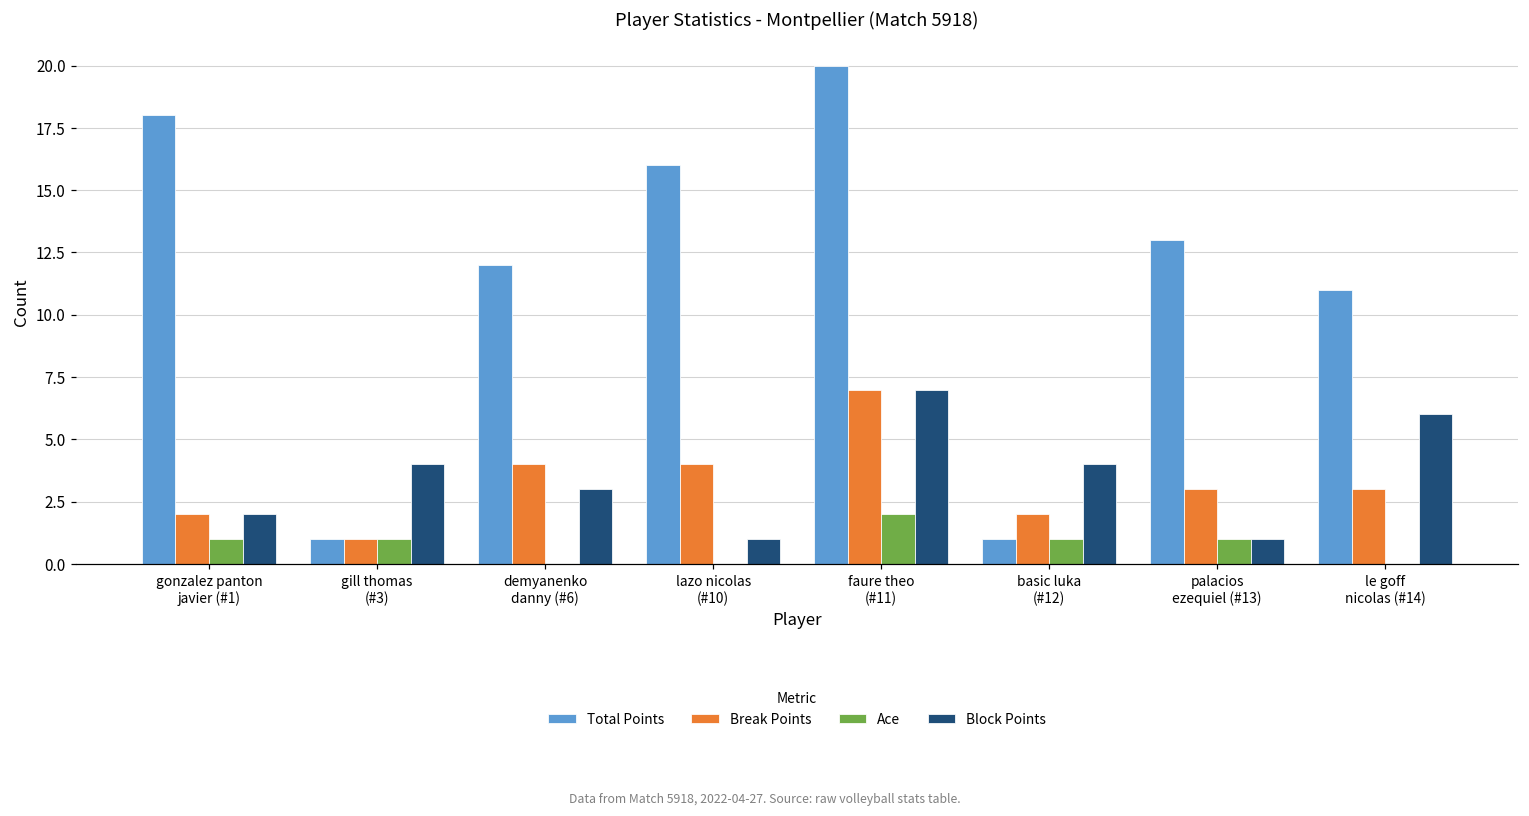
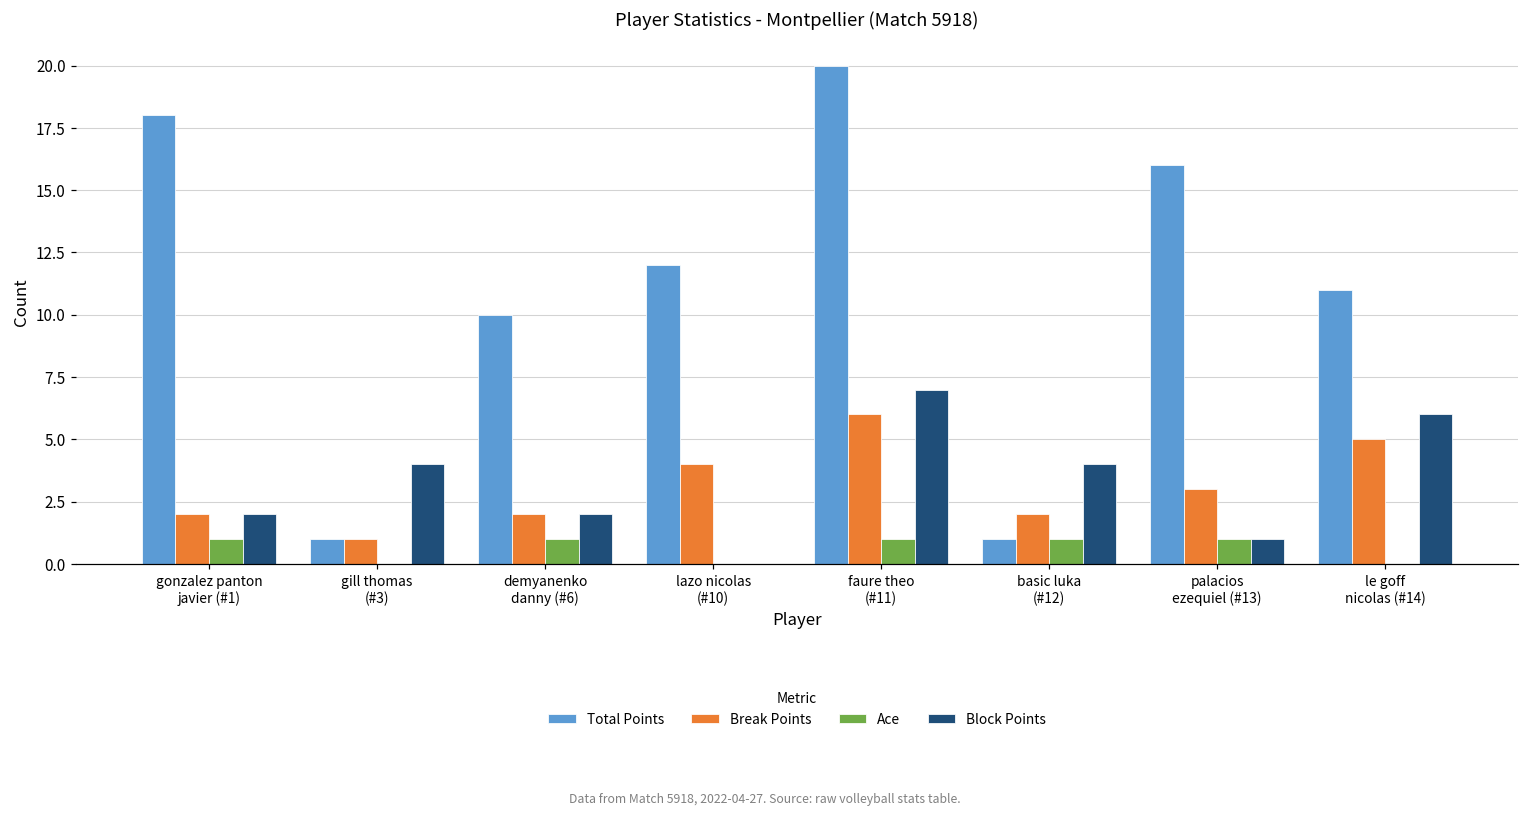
Ace, gill thomas (#3): 1 -> 0
Total Points, demyanenko danny (#6): 12 -> 10
Break Points, demyanenko danny (#6): 4 -> 2
Ace, demyanenko danny (#6): 0 -> 1
Block Points, demyanenko danny (#6): 3 -> 2
Total Points, lazo nicolas (#10): 16 -> 12
Block Points, lazo nicolas (#10): 1 -> 0
Break Points, faure theo (#11): 7 -> 6
Ace, faure theo (#11): 2 -> 1
Total Points, palacios ezequiel (#13): 13 -> 16
Break Points, le goff nicolas (#14): 3 -> 5
